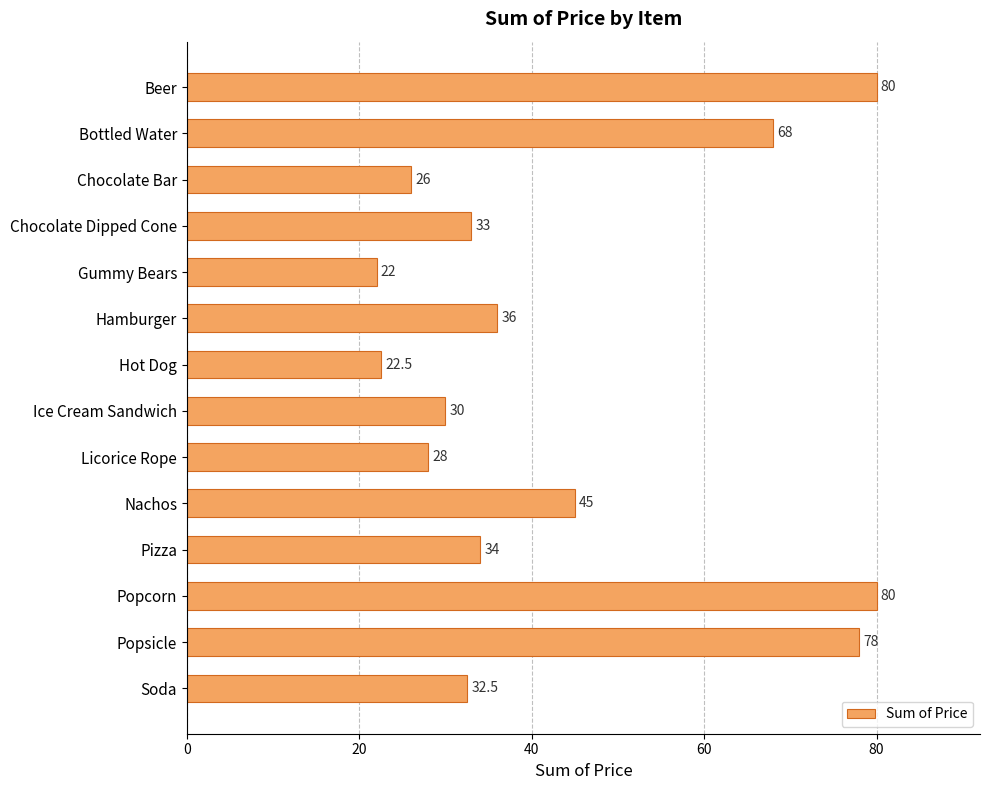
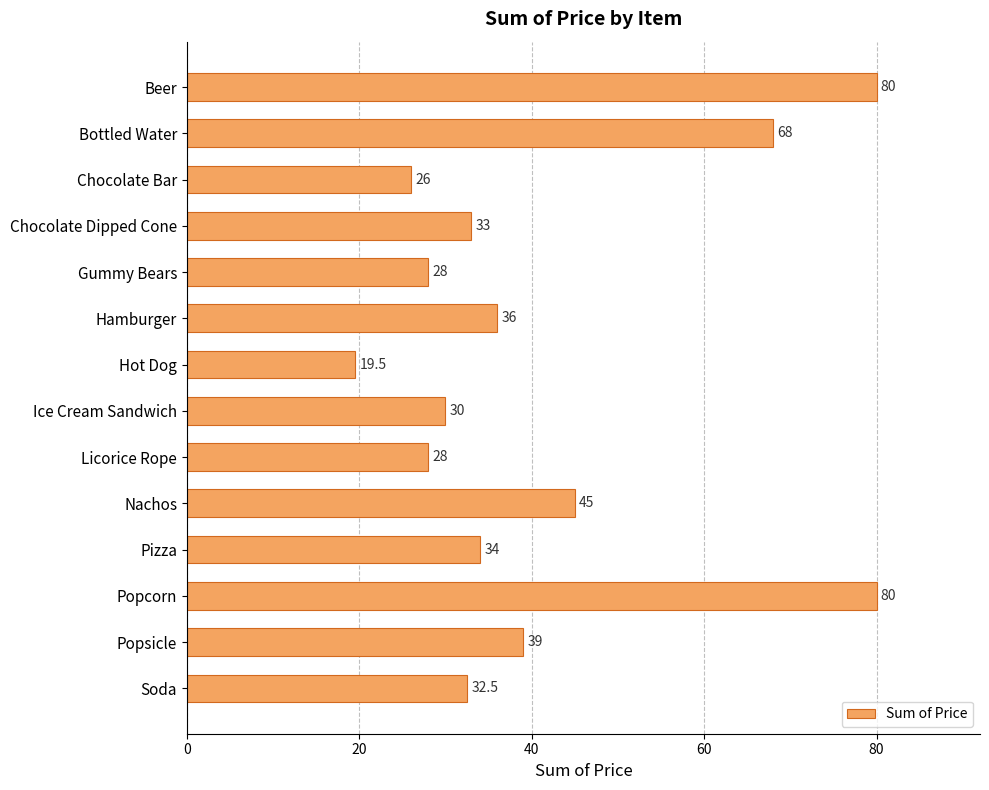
Gummy Bears: 22 -> 28
Hot Dog: 22.5 -> 19.5
Popsicle: 78 -> 39
